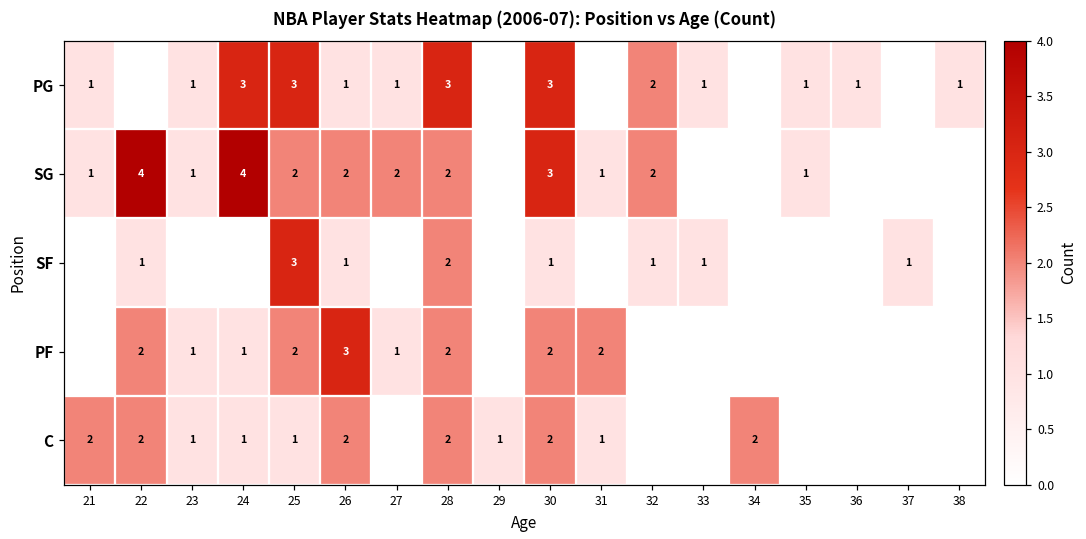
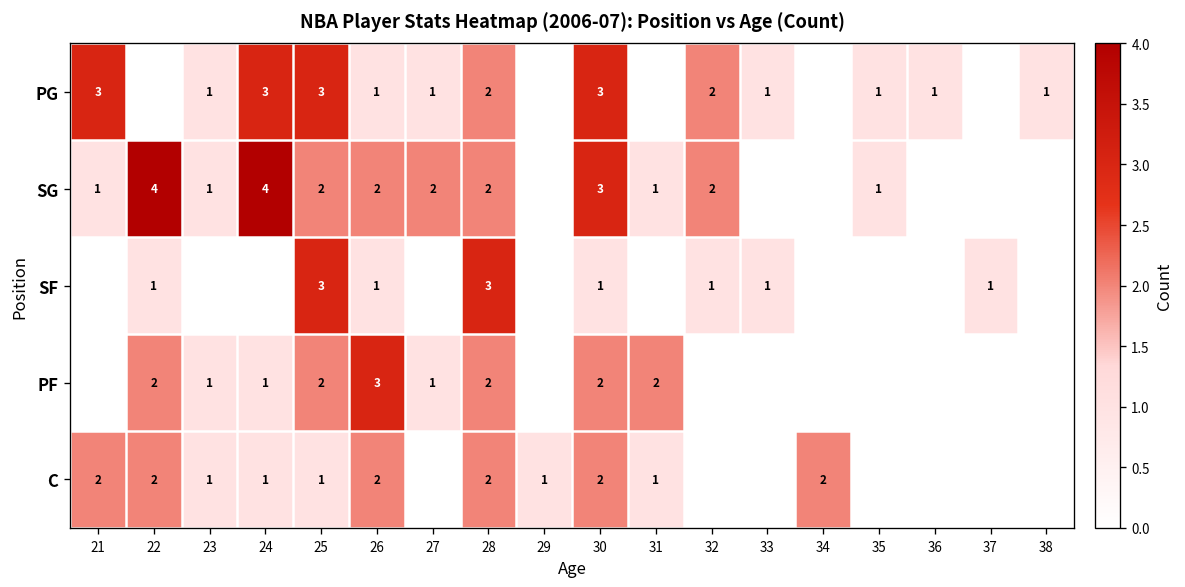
PG, 21: 1 -> 3
PG, 28: 3 -> 2
SF, 28: 2 -> 3
